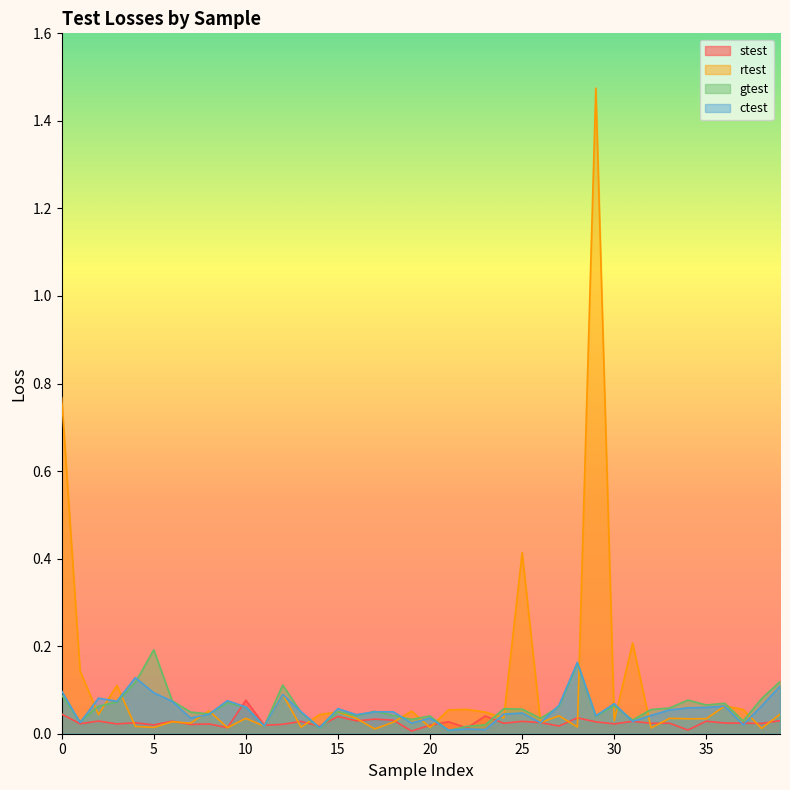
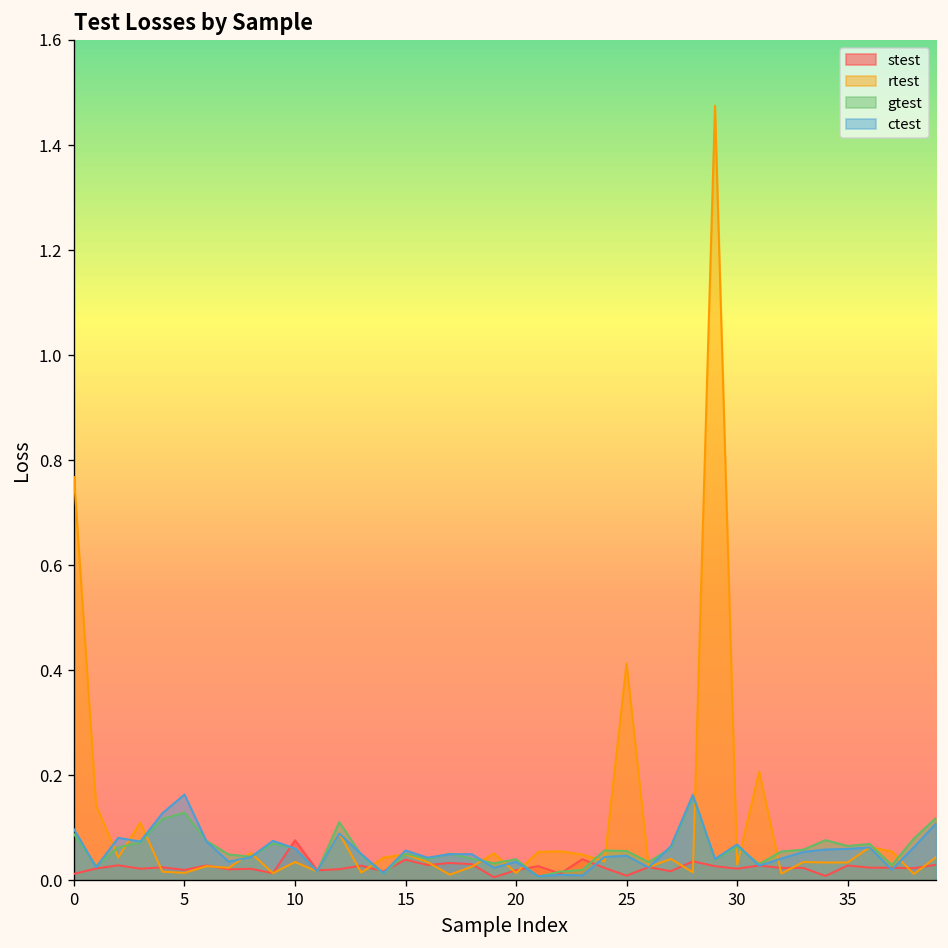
stest, 0: 0.04 -> 0.01
gtest, 5: 0.19 -> 0.13
ctest, 5: 0.09 -> 0.16
stest, 25: 0.03 -> 0.01
